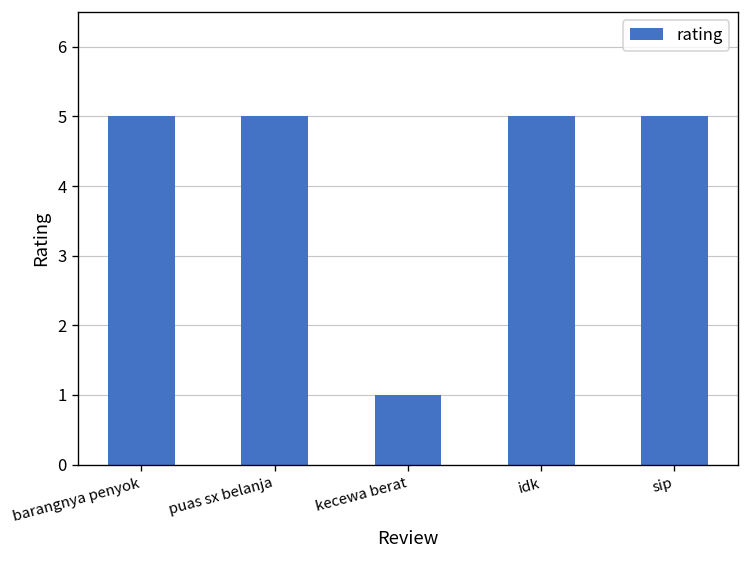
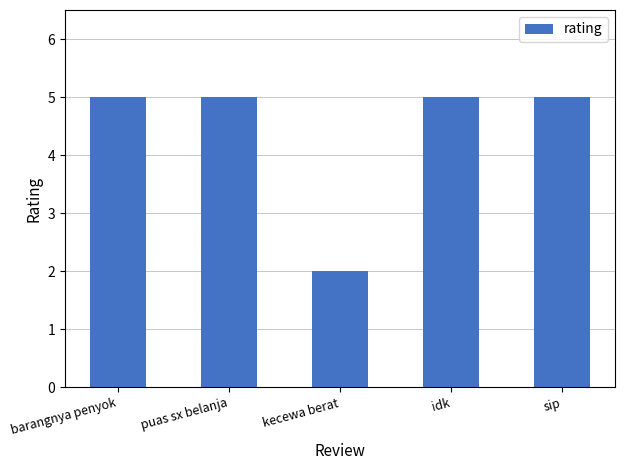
kecewa berat: 1 -> 2
